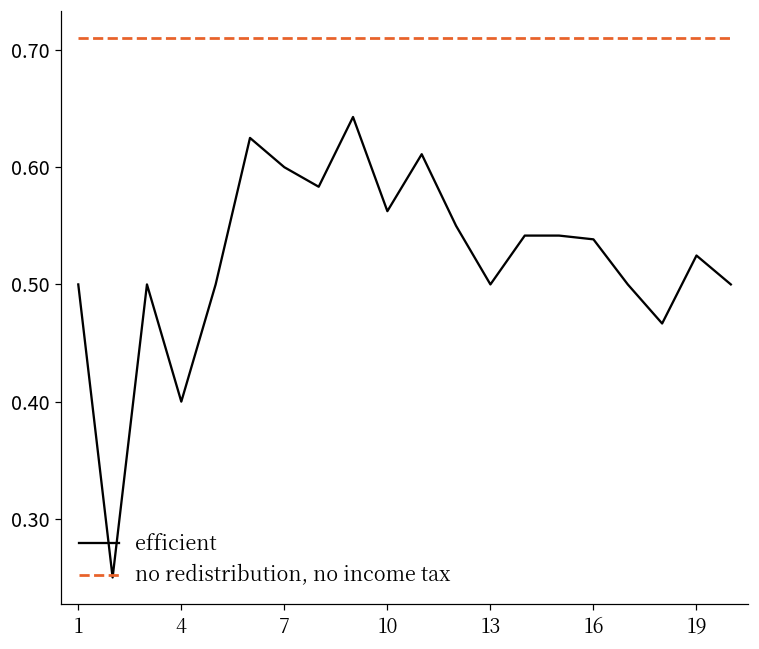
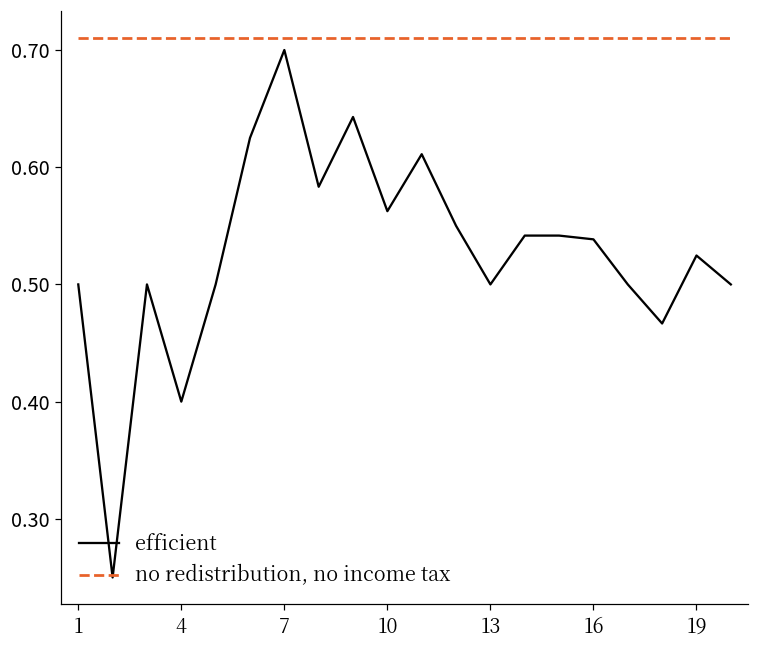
efficient, 7: 0.6 -> 0.7
